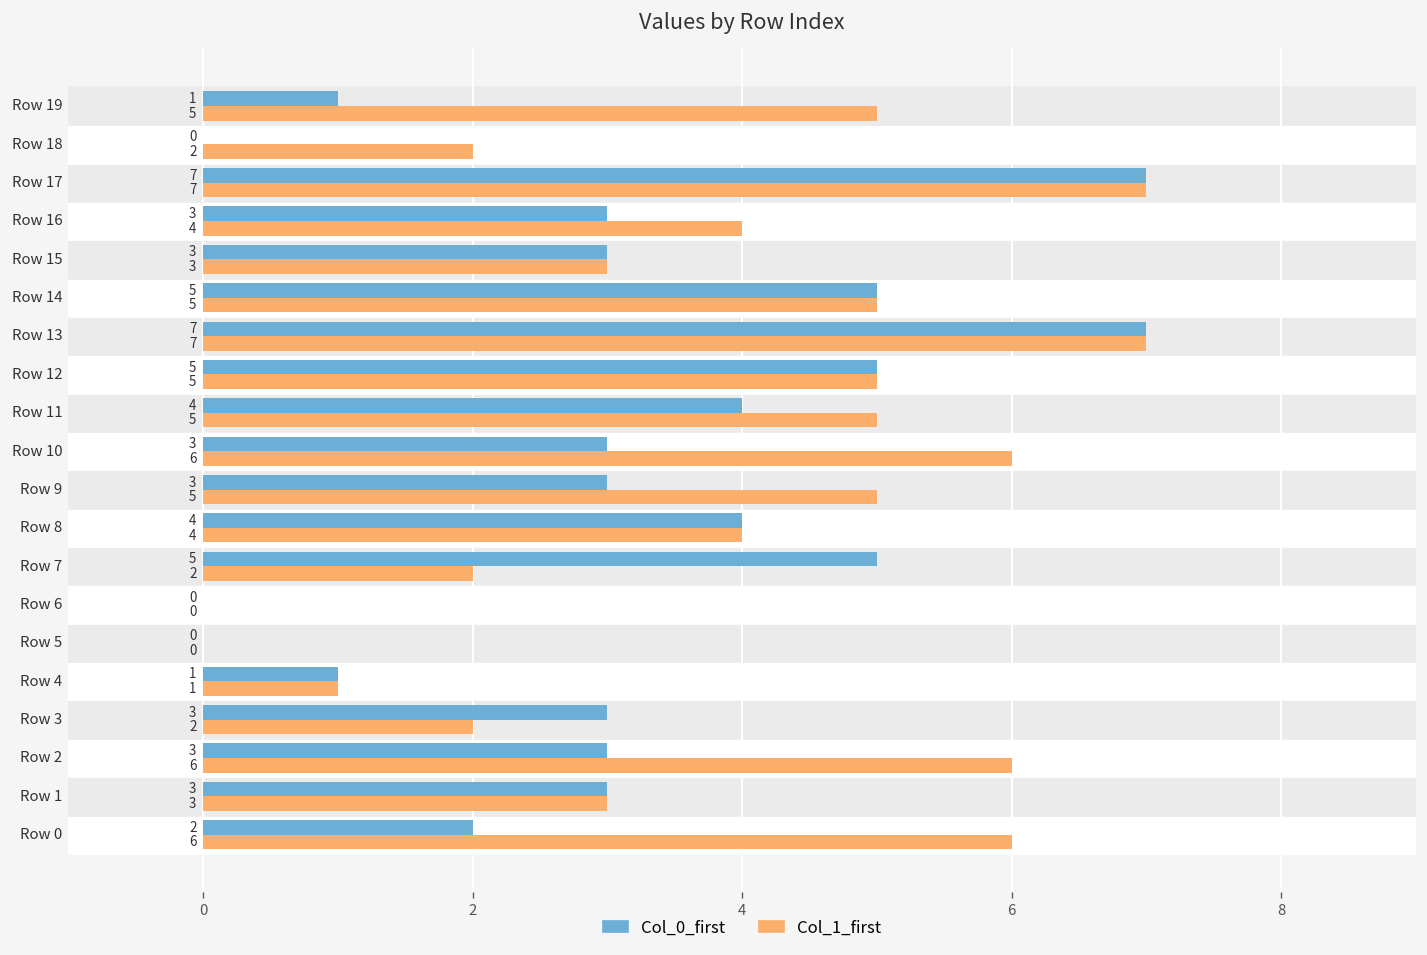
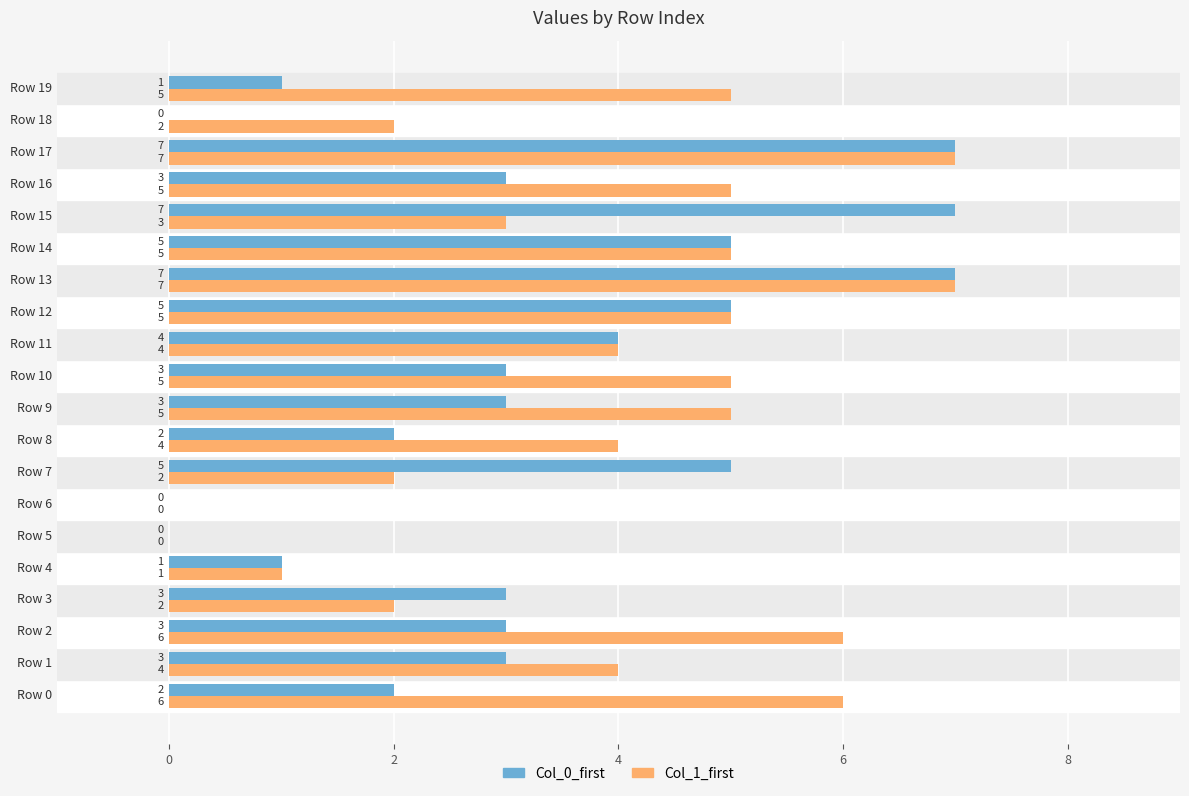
Col_1_first, Row 16: 4 -> 5
Col_0_first, Row 15: 3 -> 7
Col_1_first, Row 11: 5 -> 4
Col_1_first, Row 10: 6 -> 5
Col_0_first, Row 8: 4 -> 2
Col_1_first, Row 1: 3 -> 4
